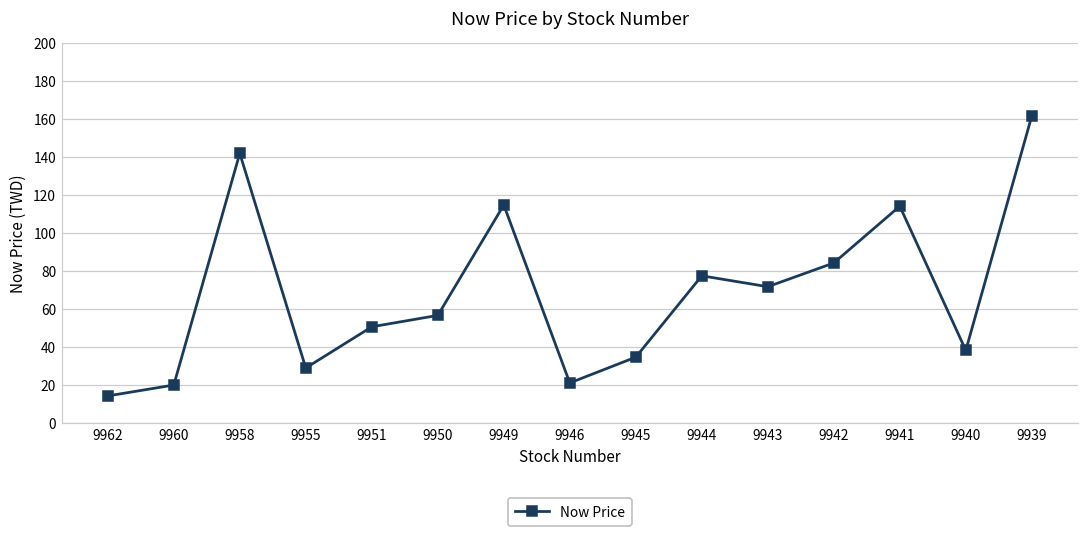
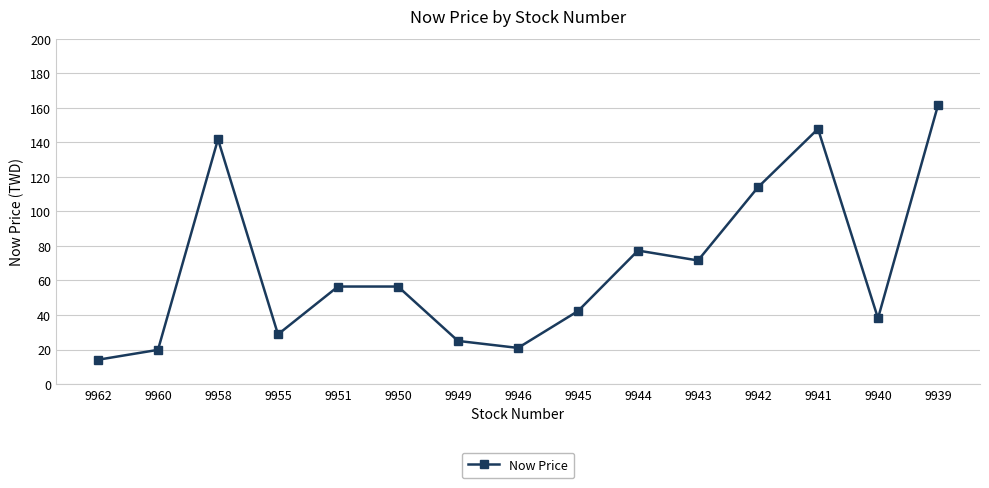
9951: 51 -> 57
9949: 115 -> 25
9945: 35 -> 42
9942: 84 -> 114
9941: 114 -> 148
